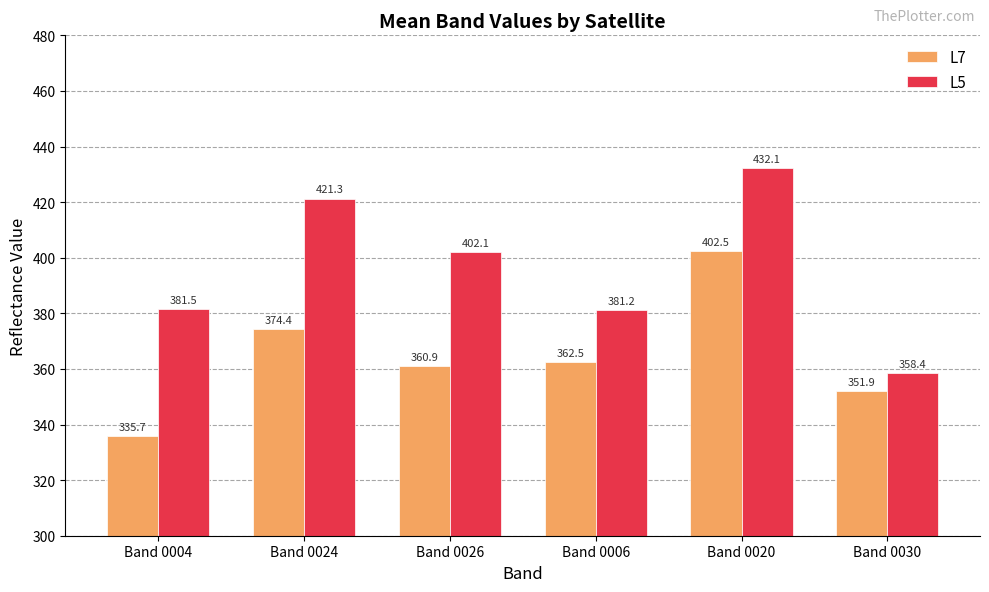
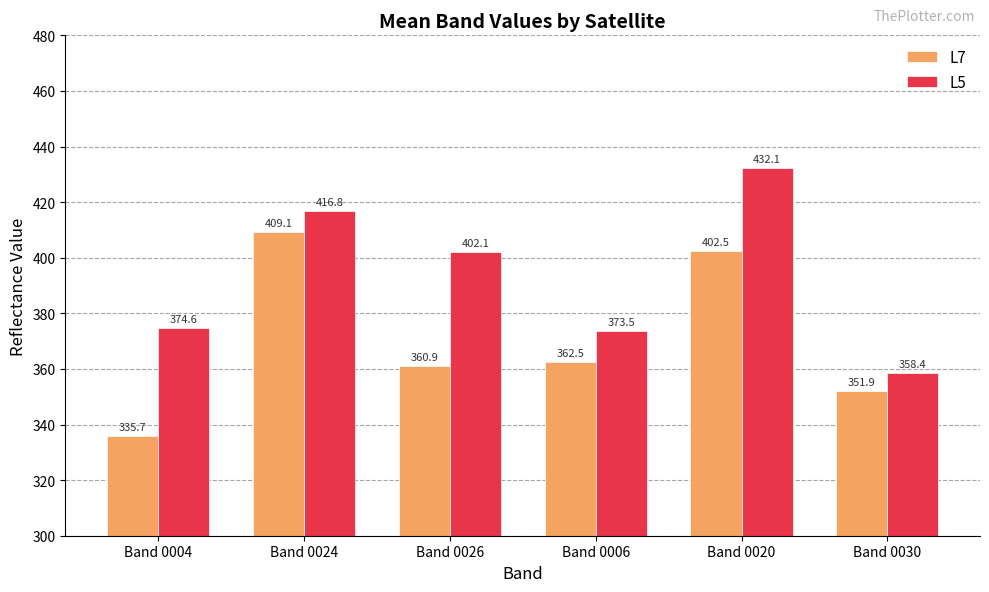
L5, Band 0004: 381.5 -> 374.6
L7, Band 0024: 374.4 -> 409.1
L5, Band 0024: 421.3 -> 416.8
L5, Band 0006: 381.2 -> 373.5
